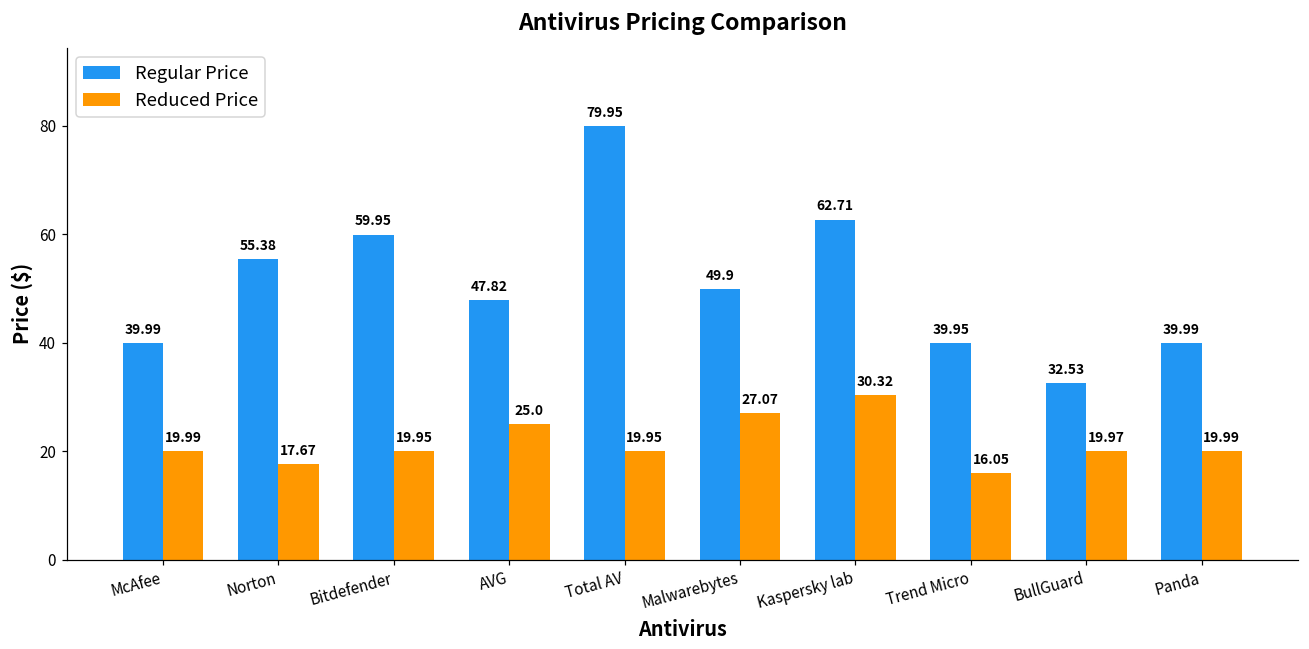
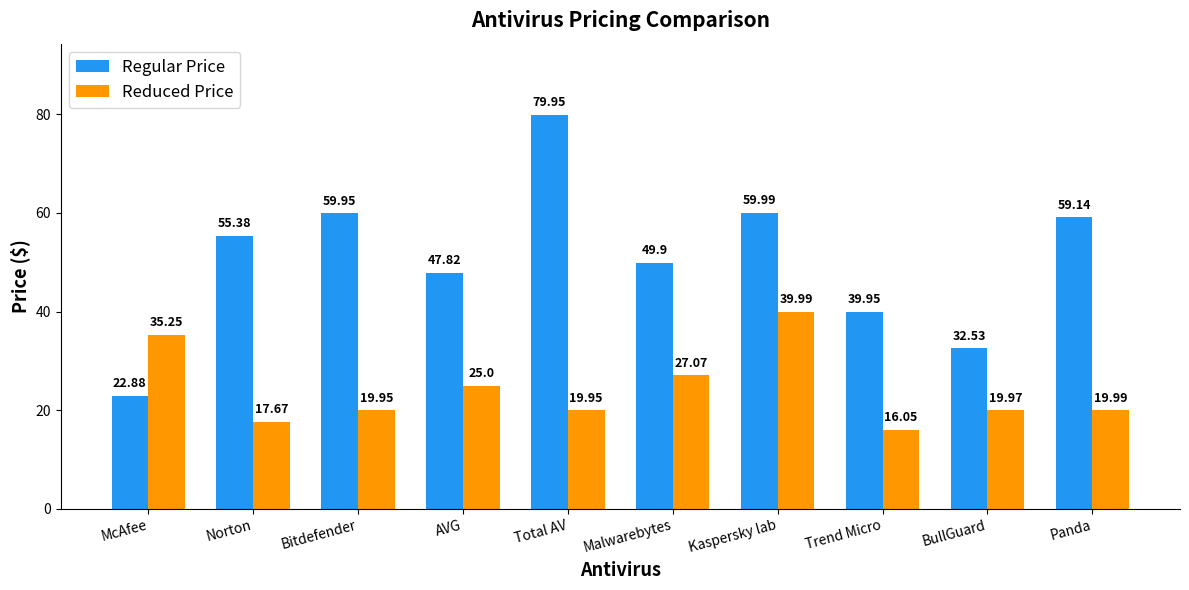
Regular Price, McAfee: 39.99 -> 22.88
Reduced Price, McAfee: 19.99 -> 35.25
Regular Price, Kaspersky lab: 62.71 -> 59.99
Reduced Price, Kaspersky lab: 30.32 -> 39.99
Regular Price, Panda: 39.99 -> 59.14
